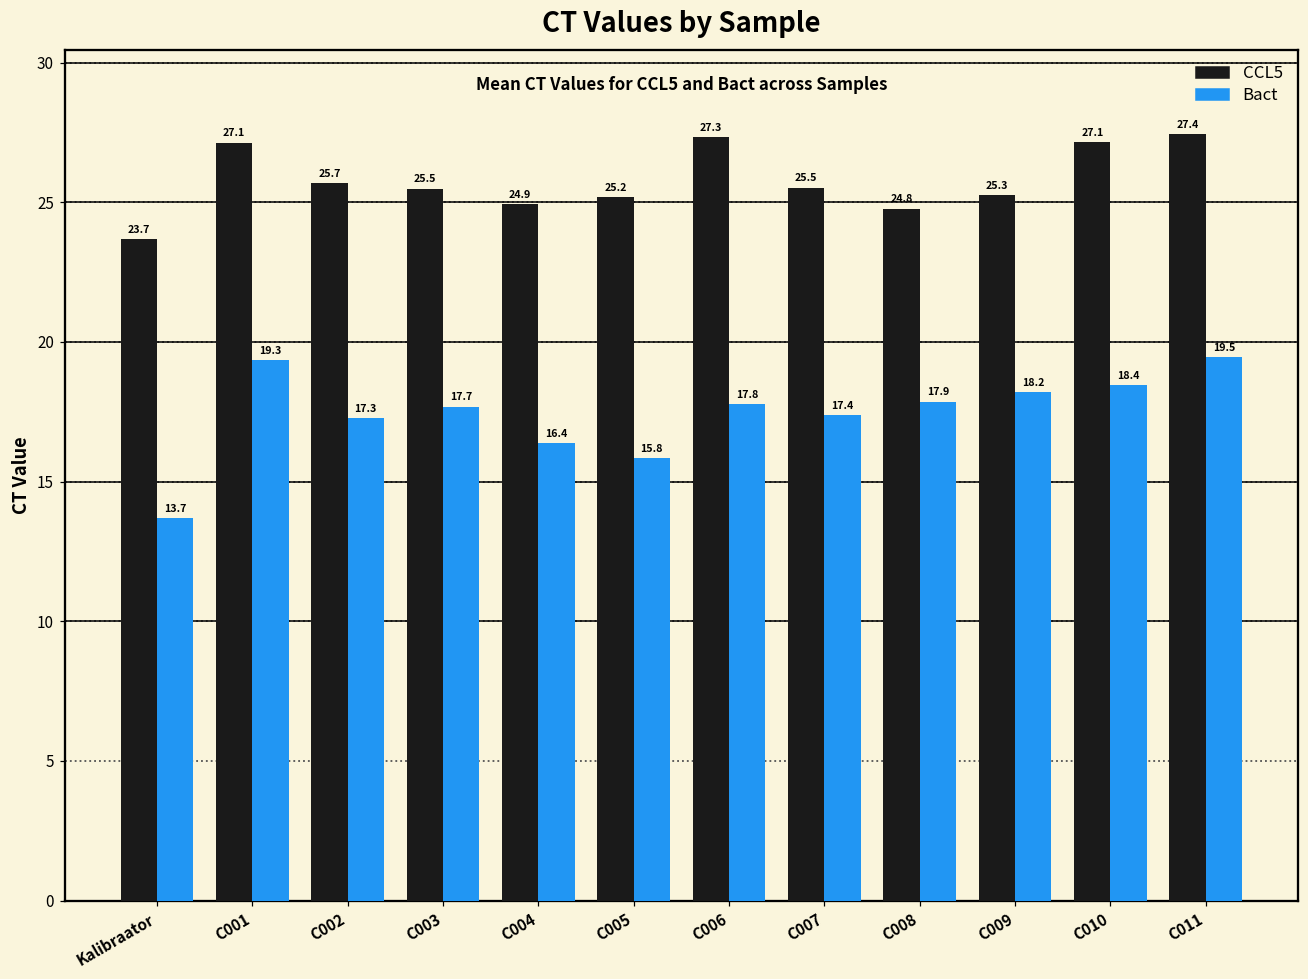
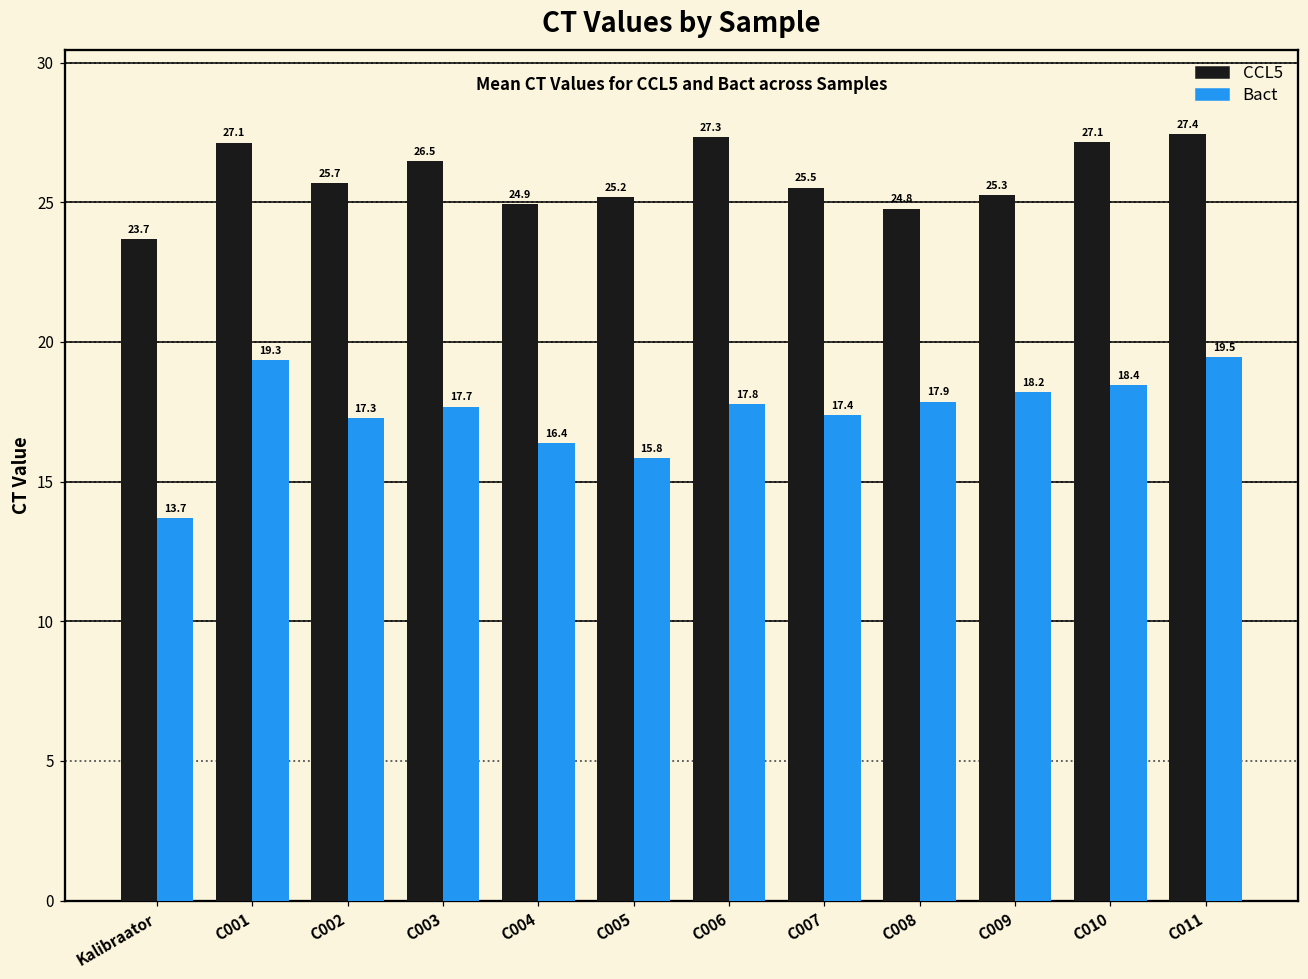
CCL5, C003: 25.5 -> 26.5
